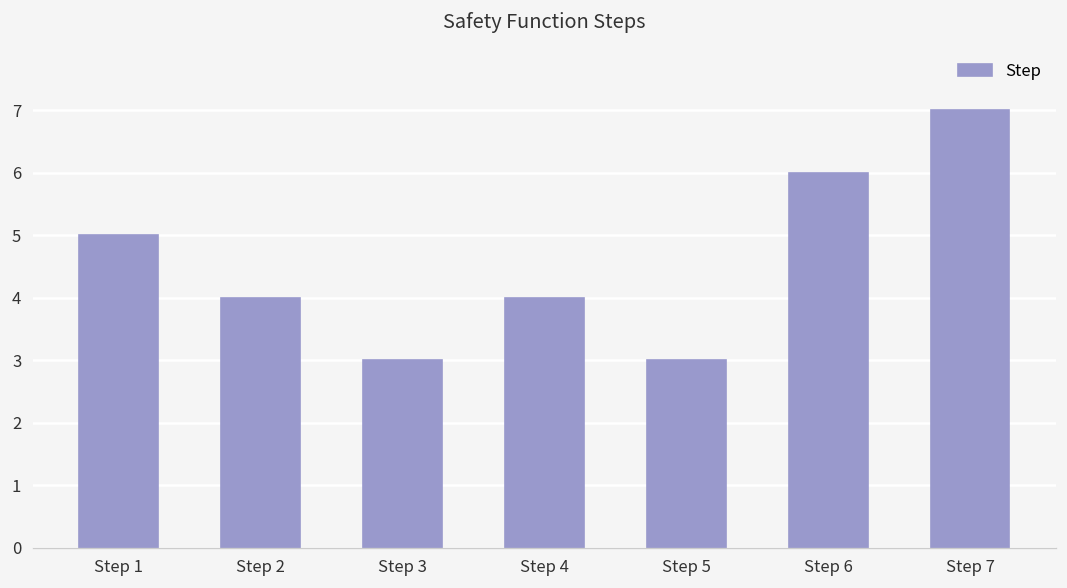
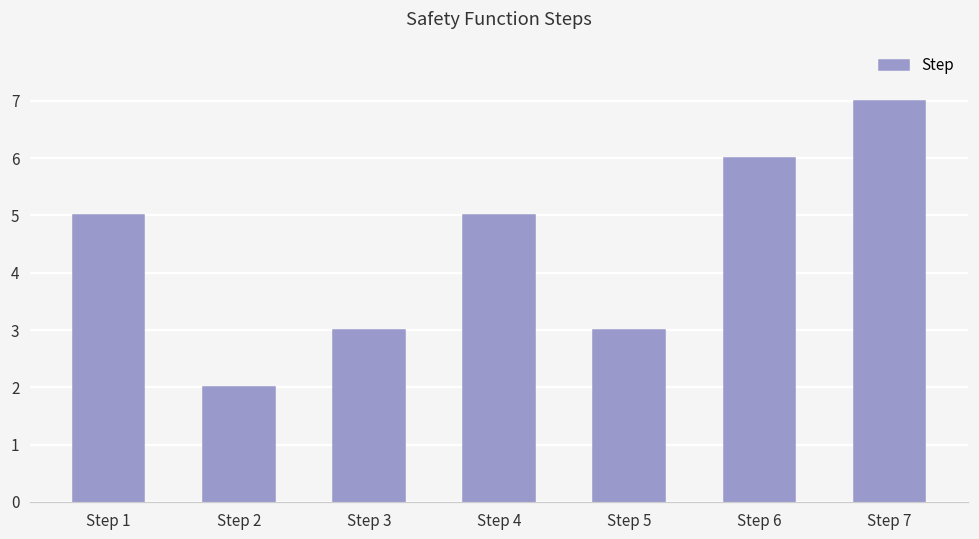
Step 2: 4 -> 2
Step 4: 4 -> 5
